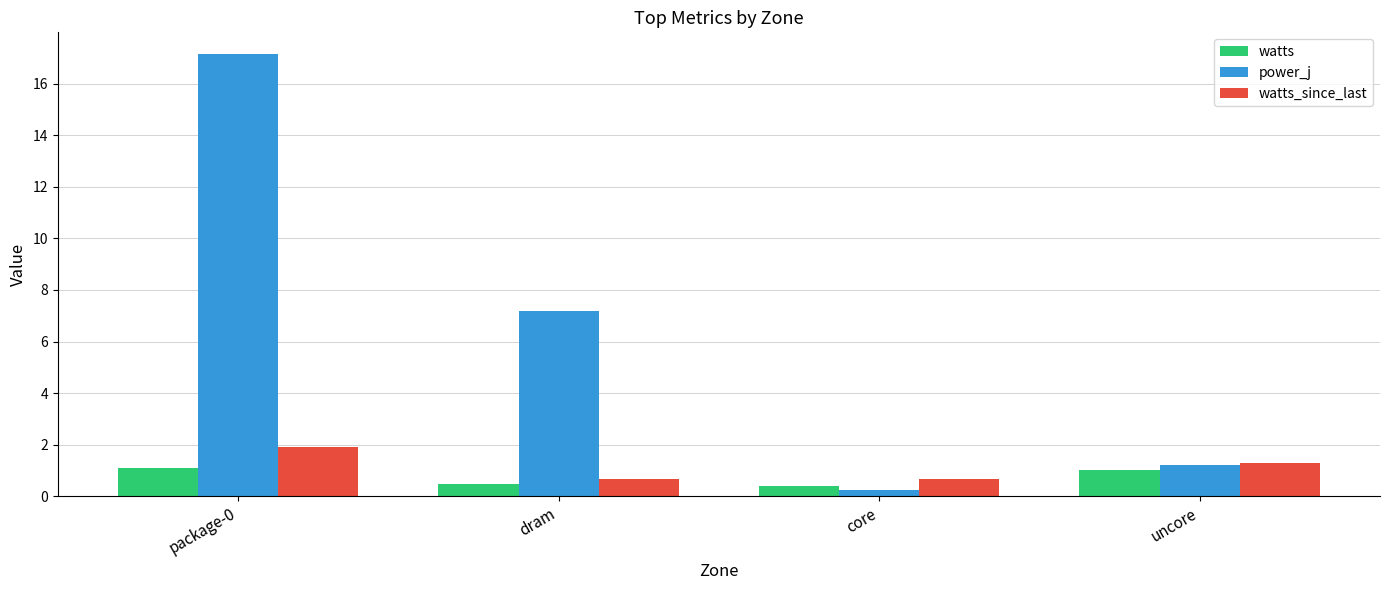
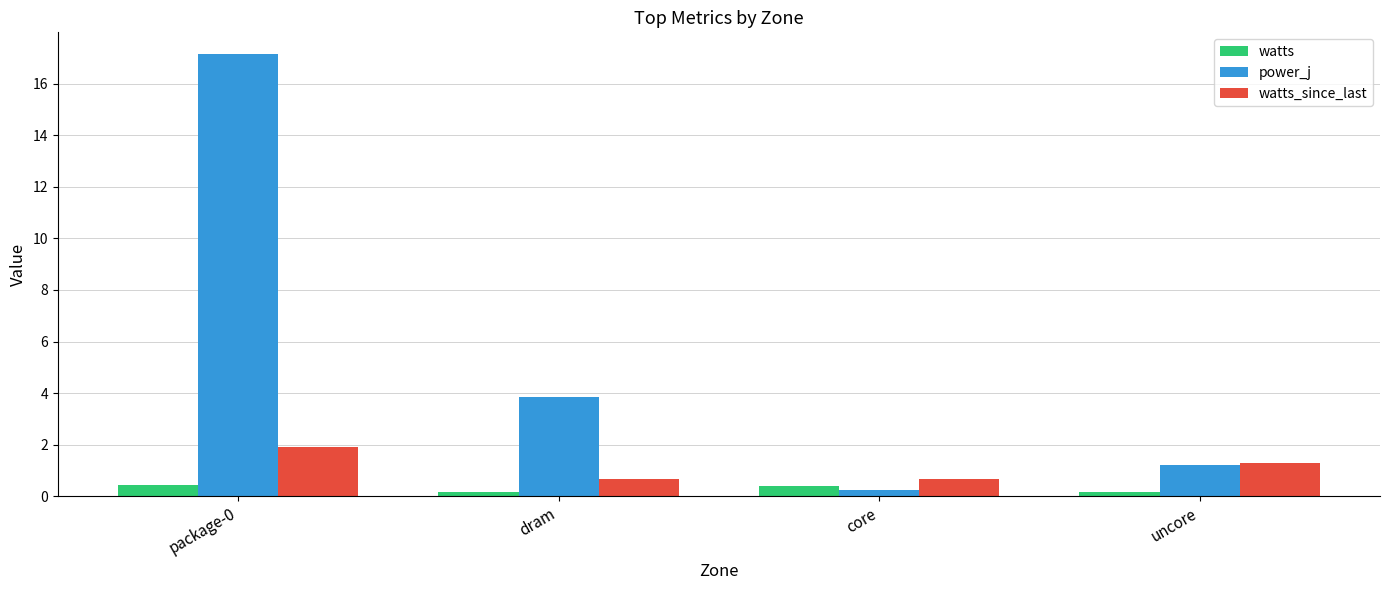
watts, package-0: 1.1 -> 0.4
watts, dram: 0.5 -> 0.2
power_j, dram: 7.2 -> 3.9
watts, uncore: 1.0 -> 0.2
